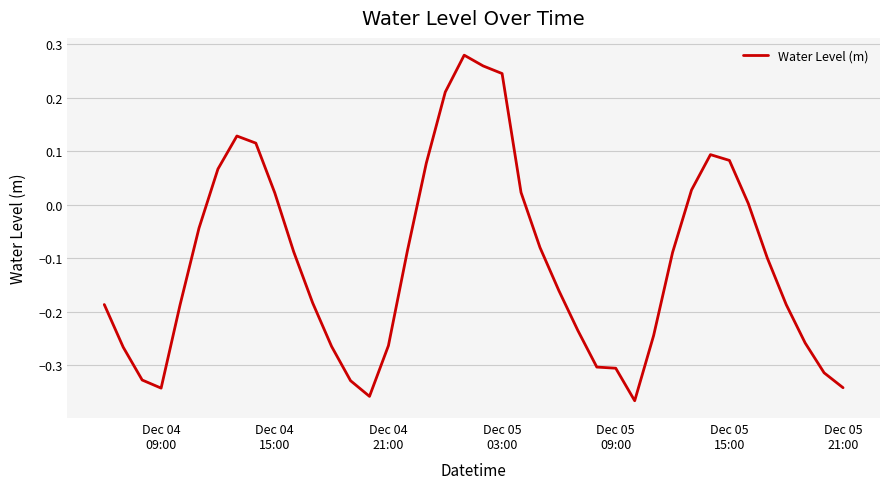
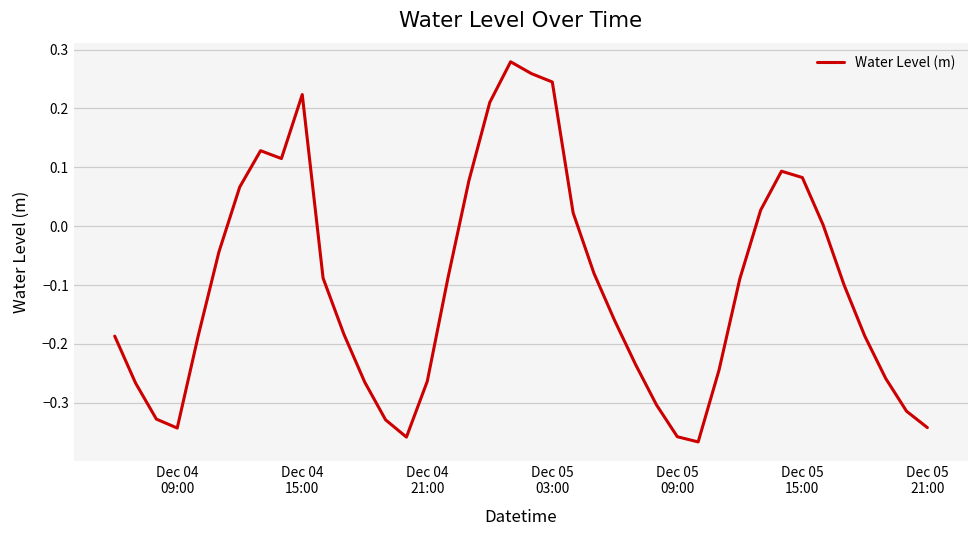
Dec 04 15:00: 0.02 -> 0.22
Dec 05 09:00: -0.31 -> -0.36
